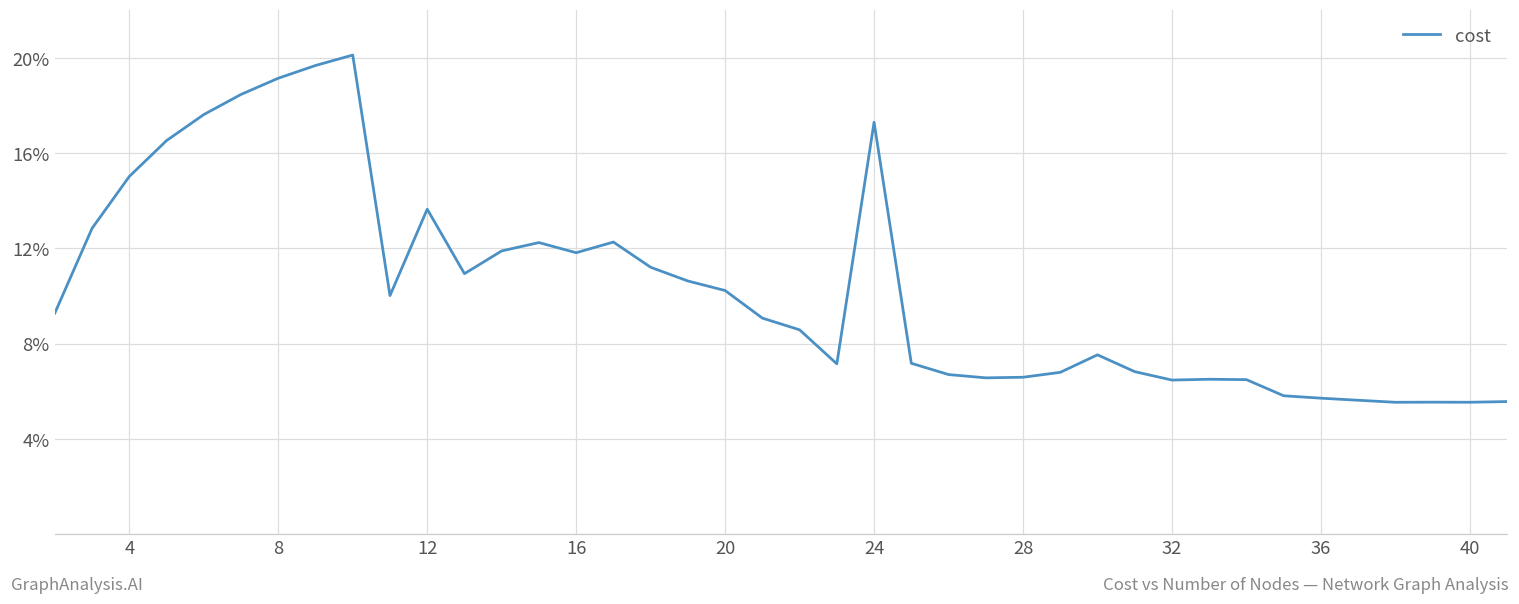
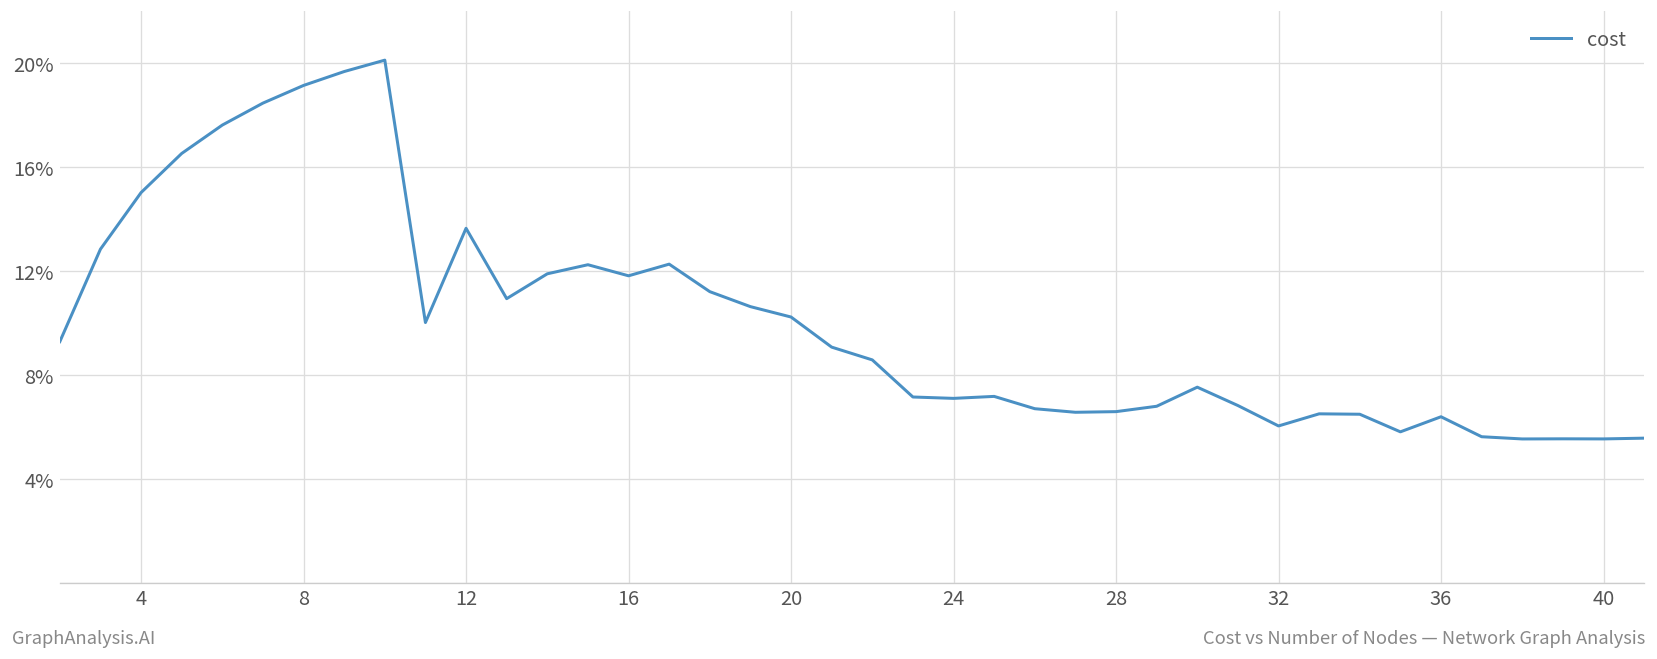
24: 17.3% -> 7.1%
32: 6.5% -> 6.0%
36: 5.7% -> 6.4%
